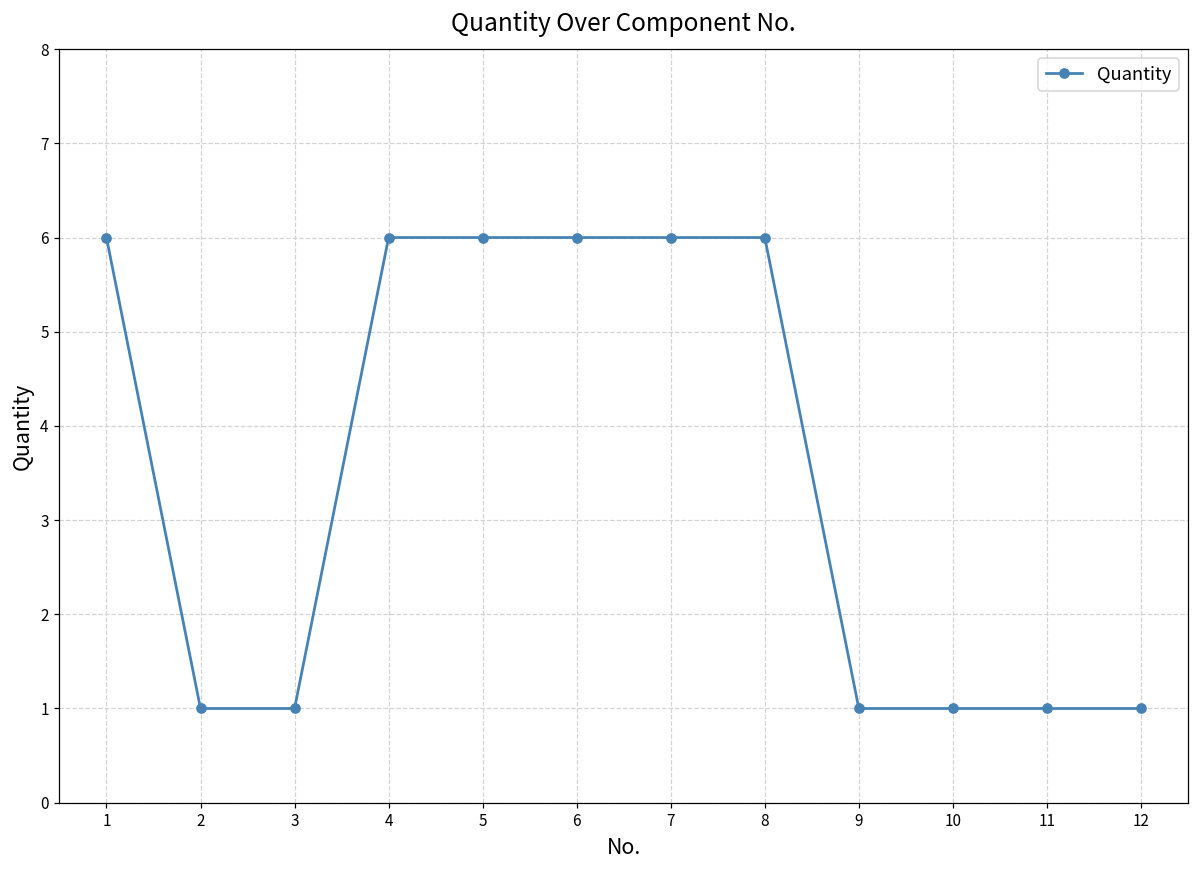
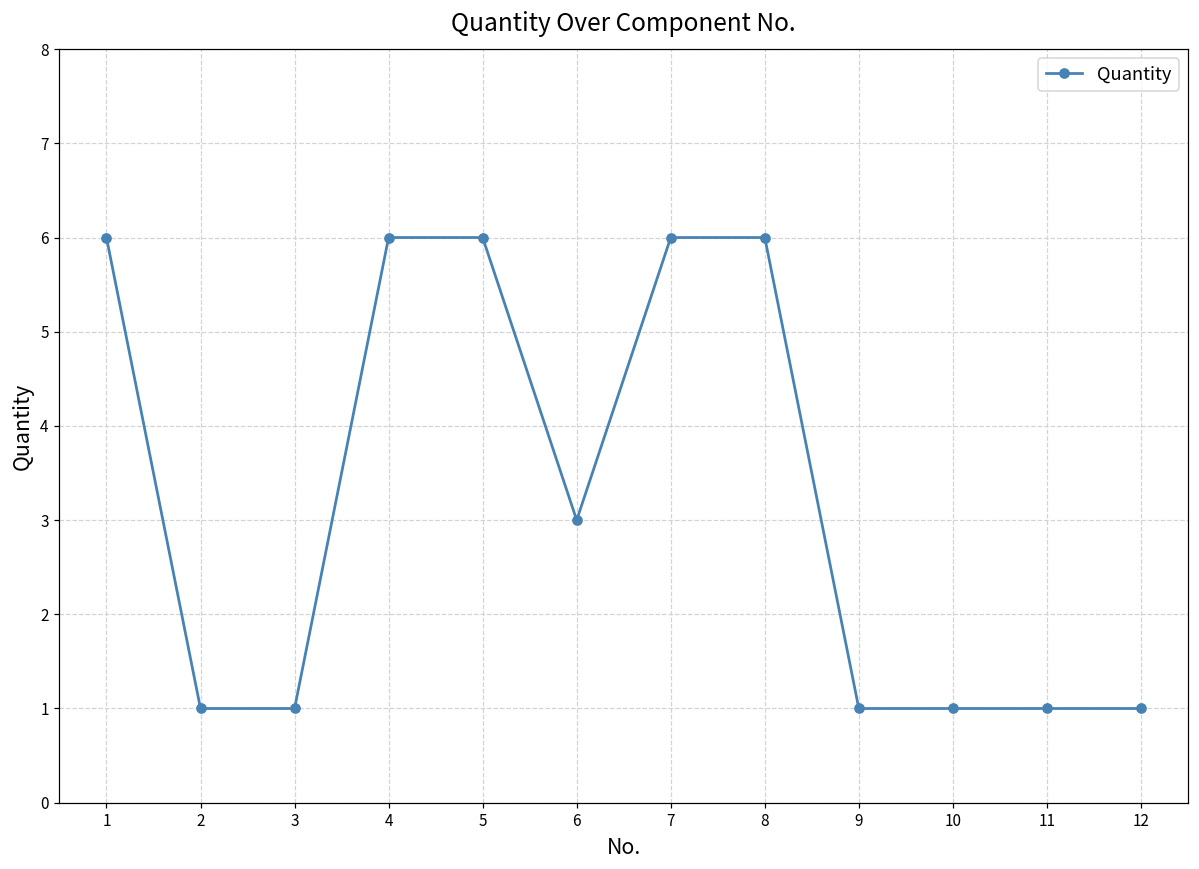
6: 6 -> 3
